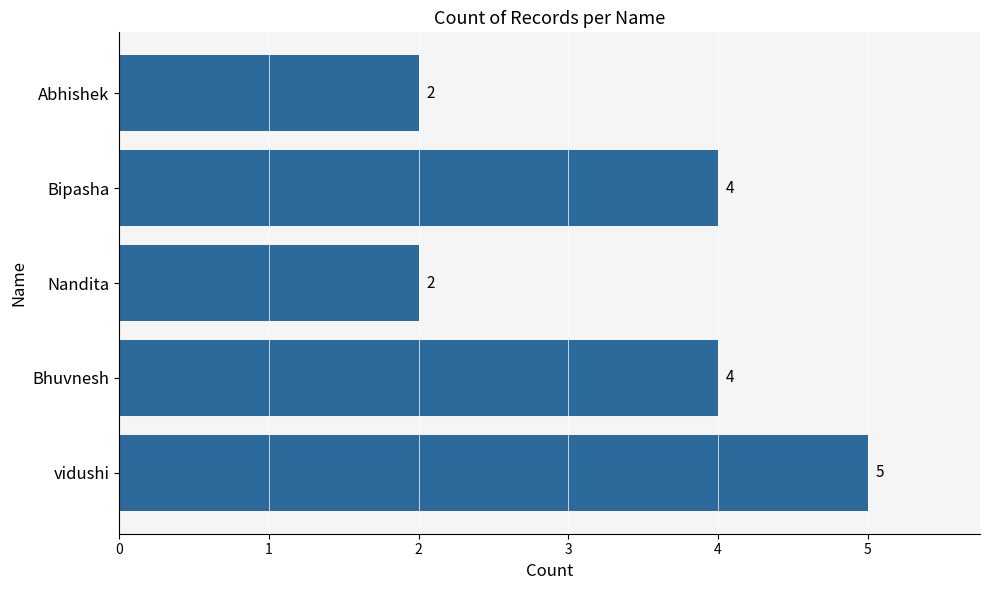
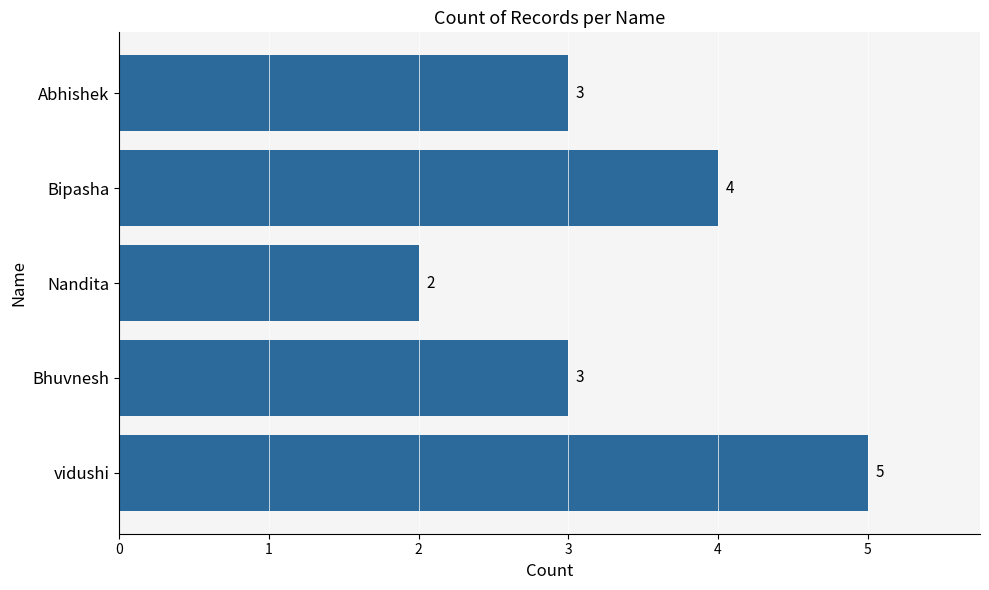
Abhishek: 2 -> 3
Bhuvnesh: 4 -> 3
